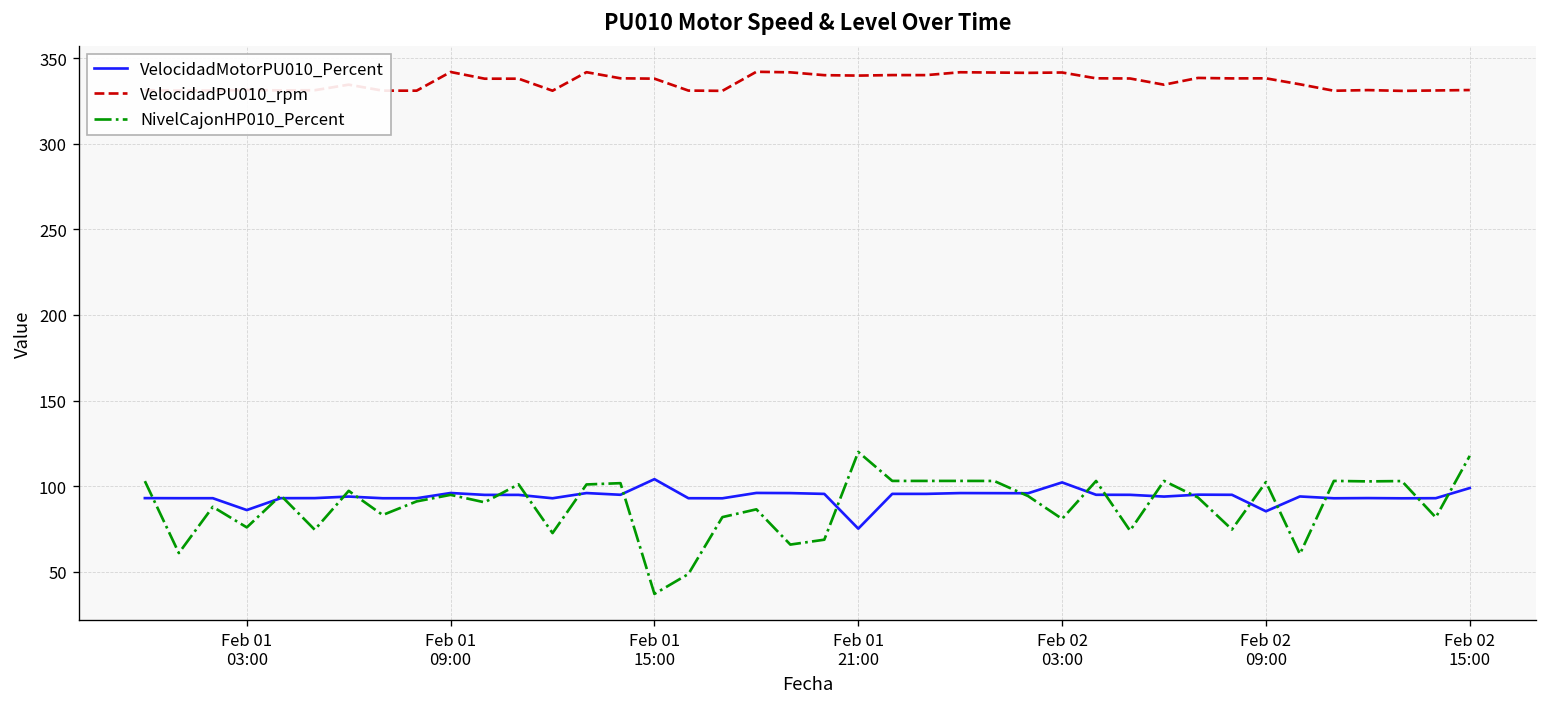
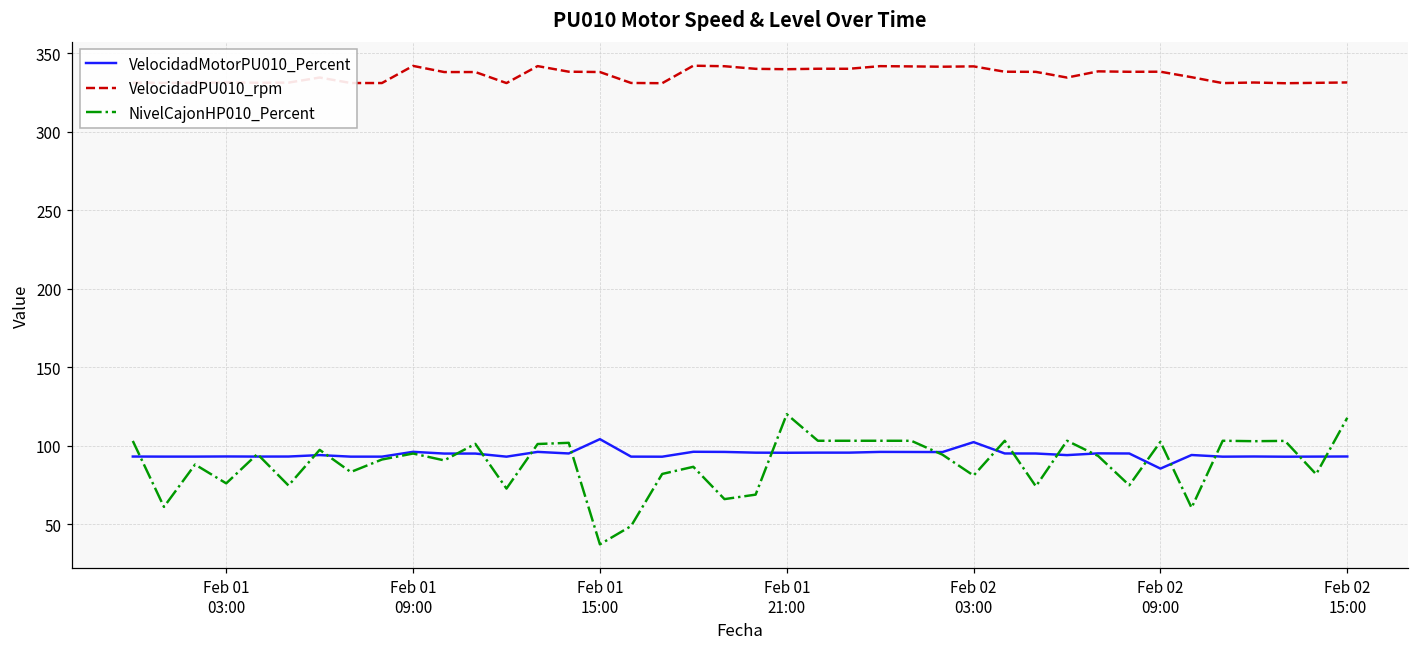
VelocidadMotorPU010_Percent, Feb 01 03:00: 86 -> 93
VelocidadMotorPU010_Percent, Feb 01 21:00: 75 -> 95
VelocidadMotorPU010_Percent, Feb 02 15:00: 99 -> 93
